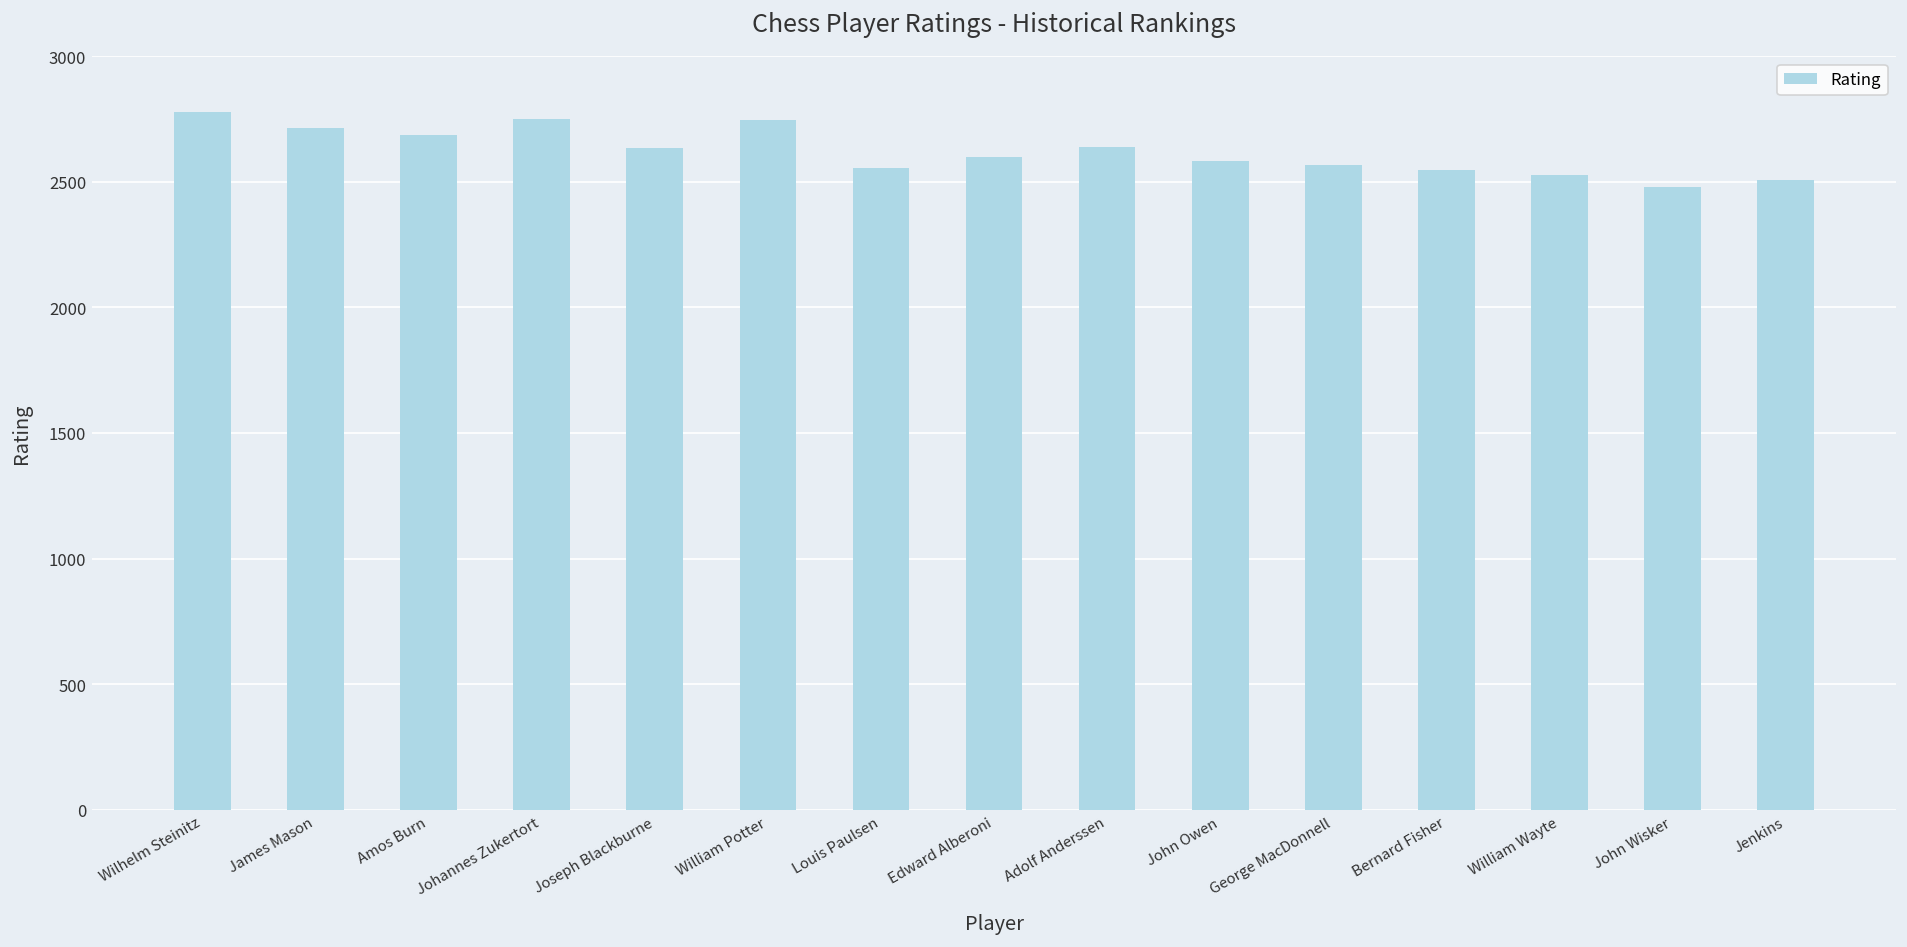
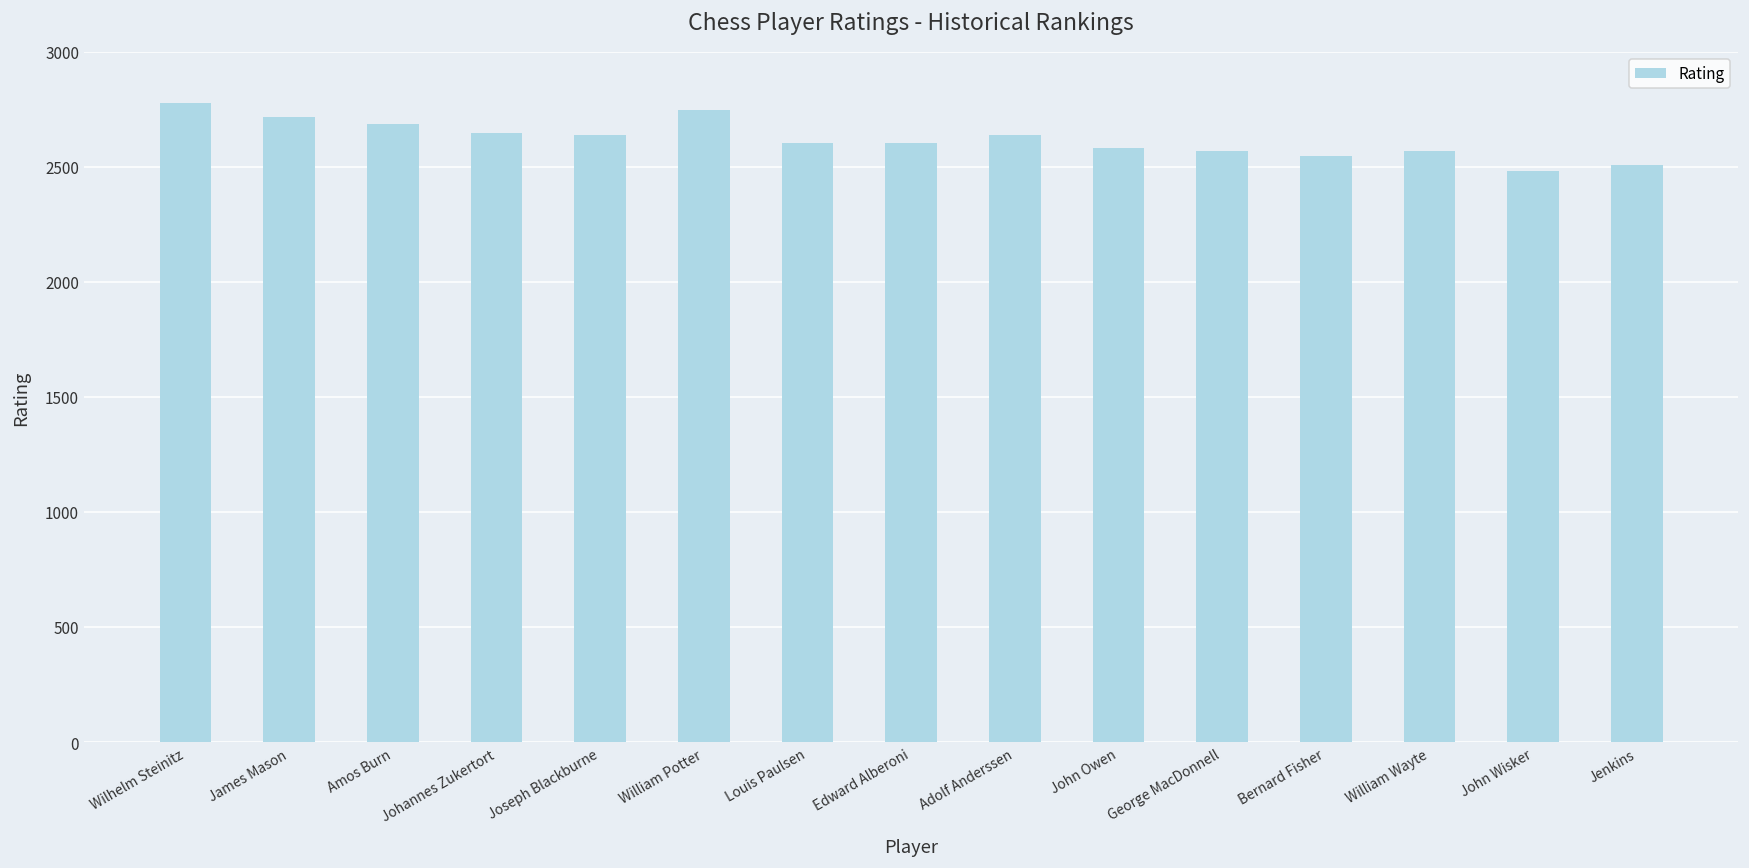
Johannes Zukertort: 2750 -> 2650
Louis Paulsen: 2560 -> 2600
William Wayte: 2530 -> 2570
